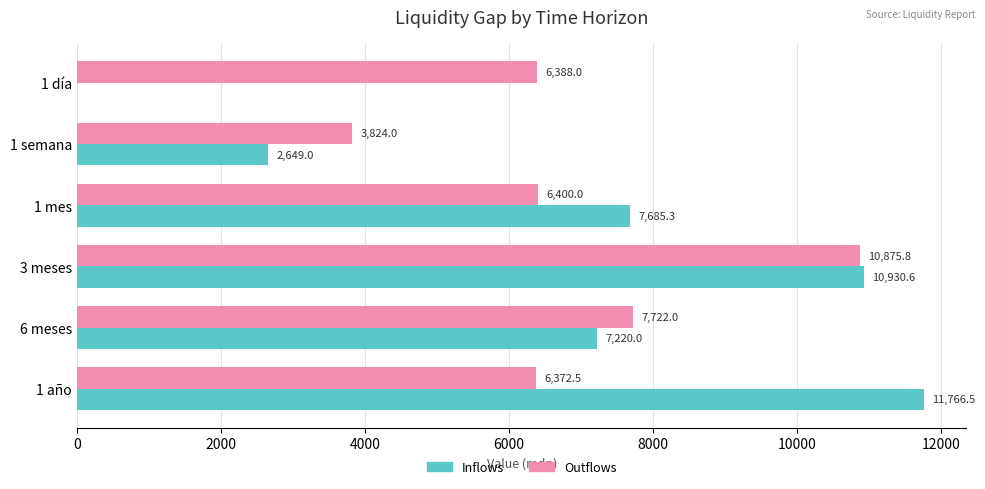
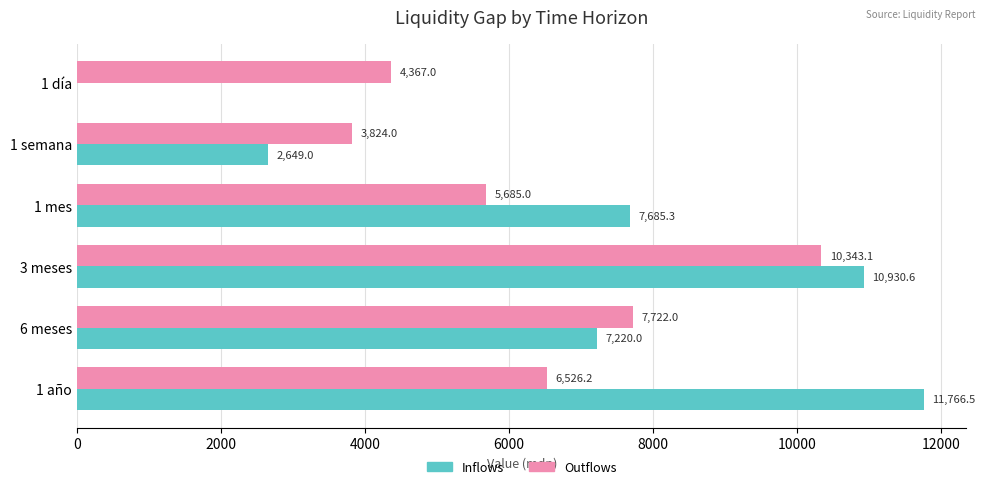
Outflows, 1 día: 6,388.0 -> 4,367.0
Outflows, 1 mes: 6,400.0 -> 5,685.0
Outflows, 3 meses: 10,875.8 -> 10,343.1
Outflows, 1 año: 6,372.5 -> 6,526.2
